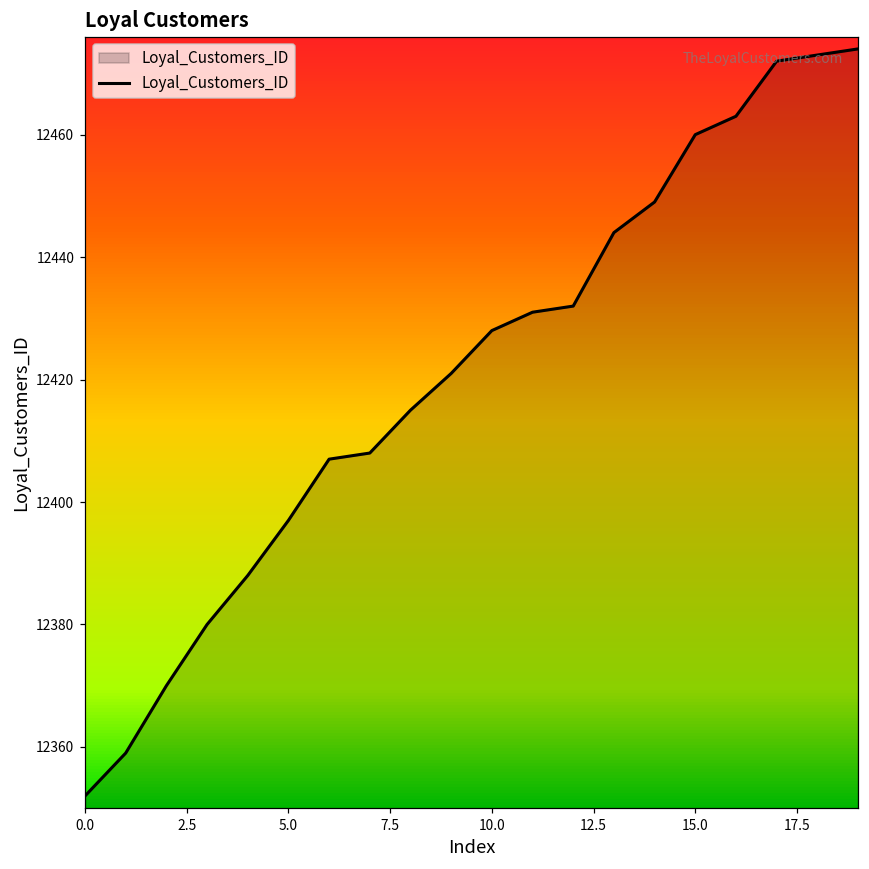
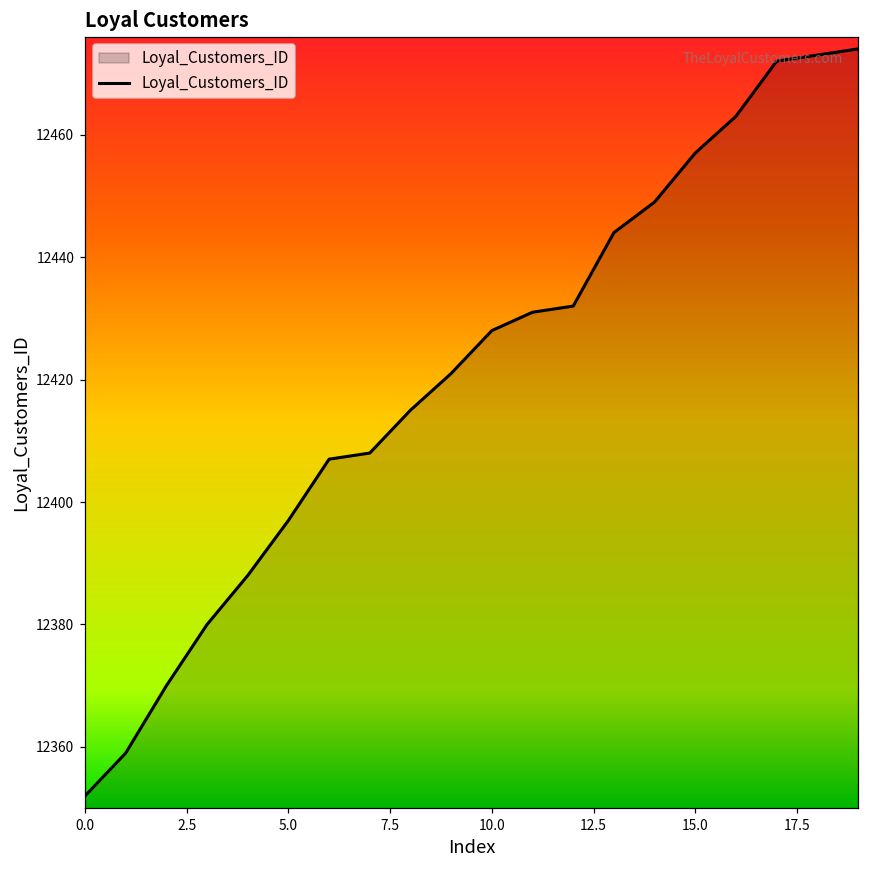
15.0: 12460 -> 12457
